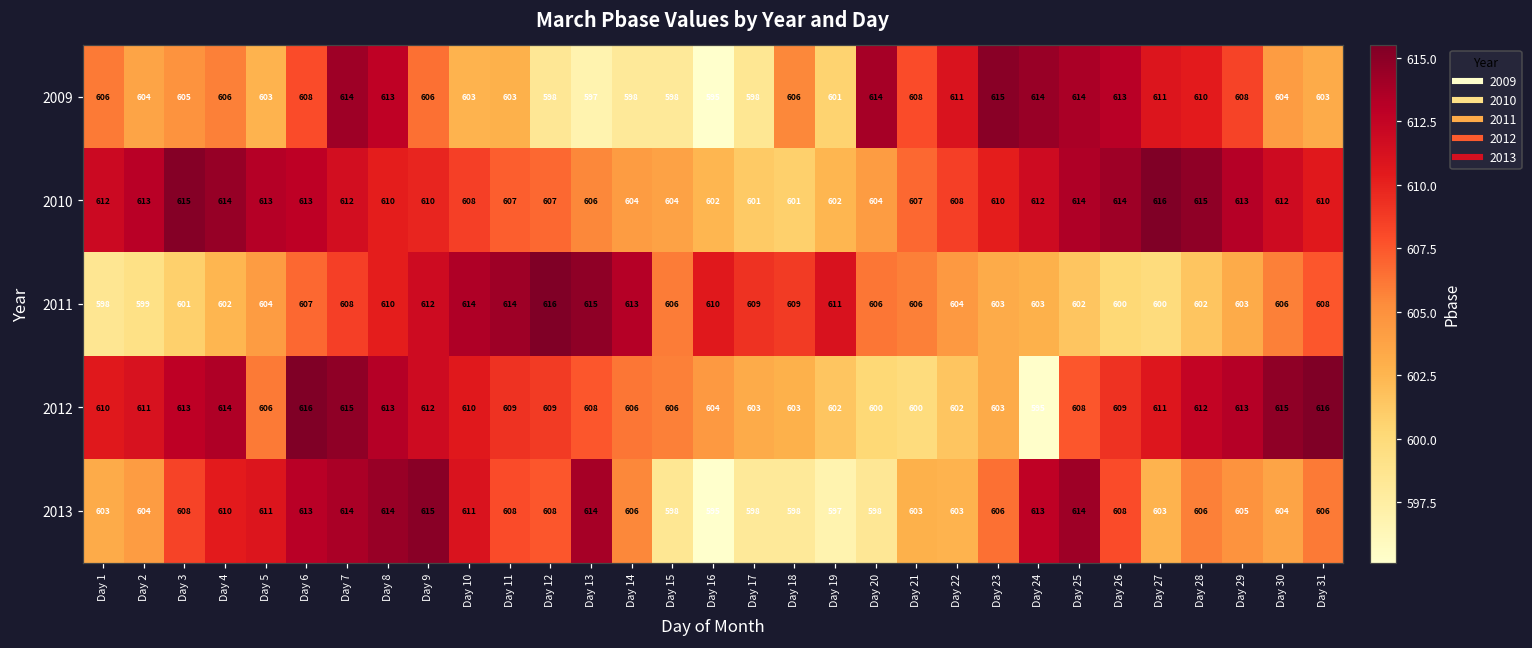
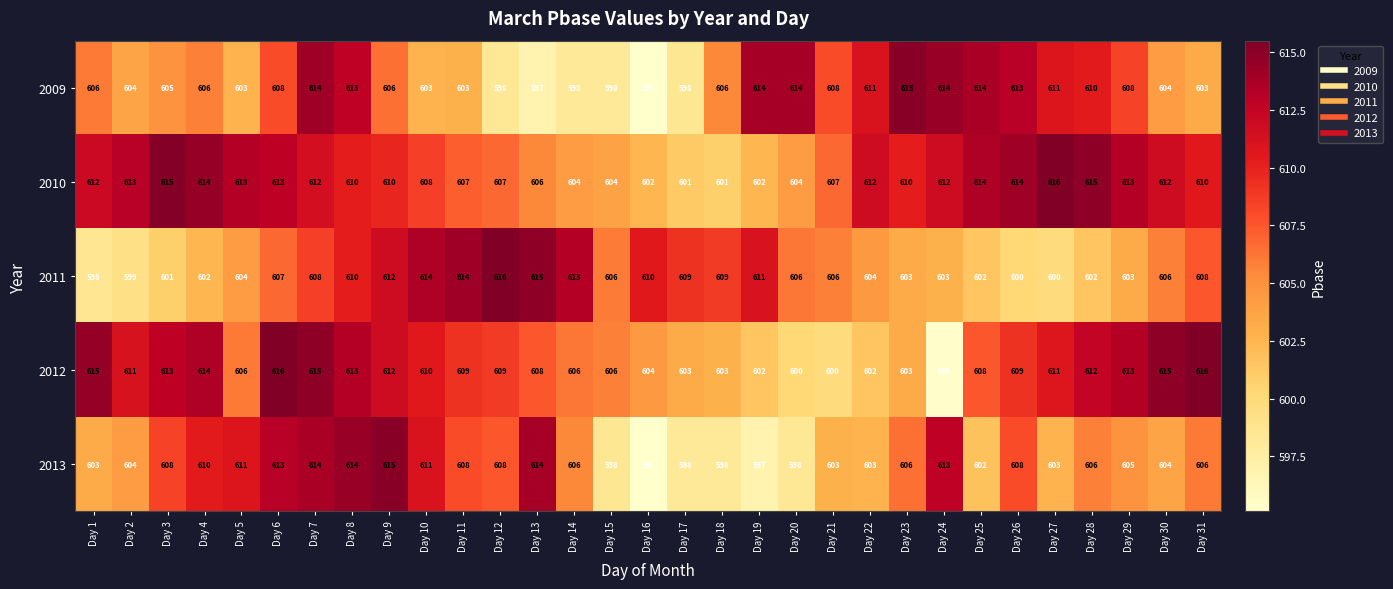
2009, Day 19: 601 -> 614
2010, Day 22: 608 -> 612
2012, Day 1: 610 -> 615
2013, Day 25: 614 -> 602
